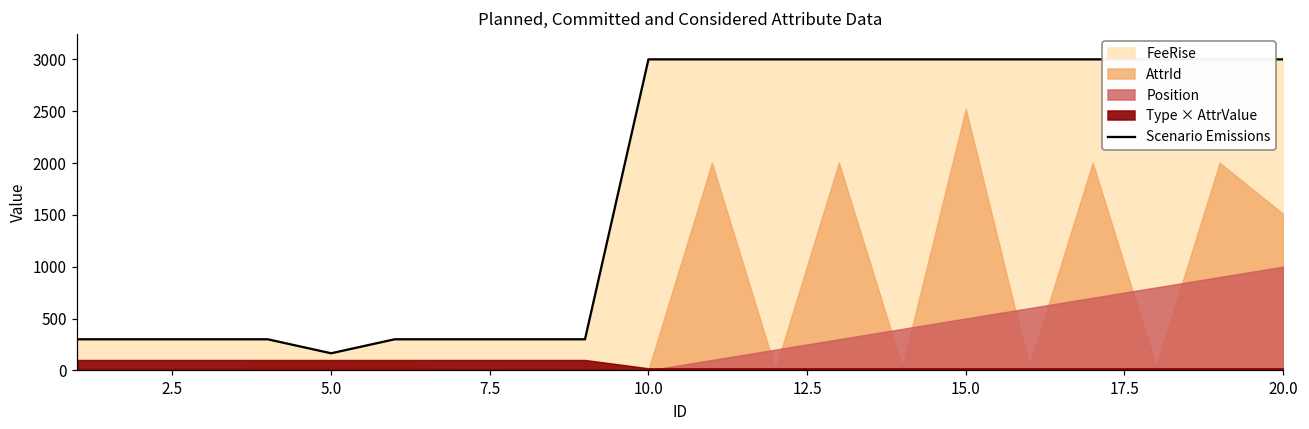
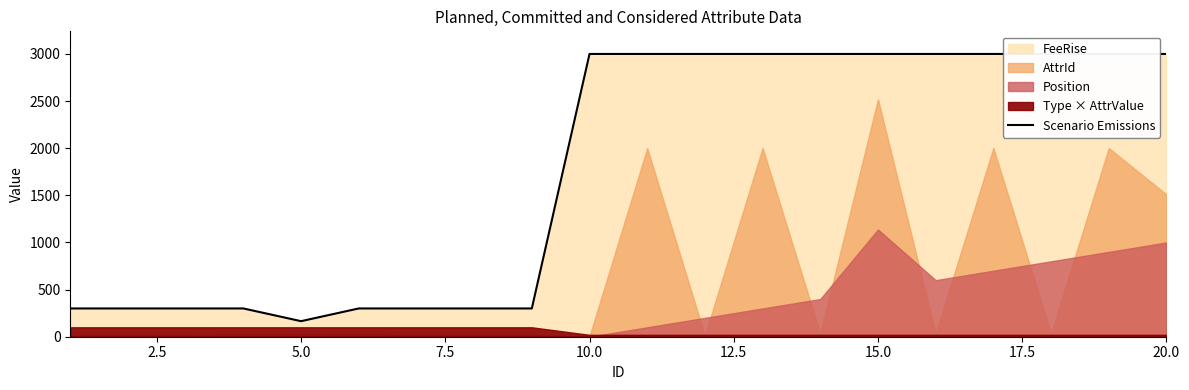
Position, 15.0: 500 -> 1100
